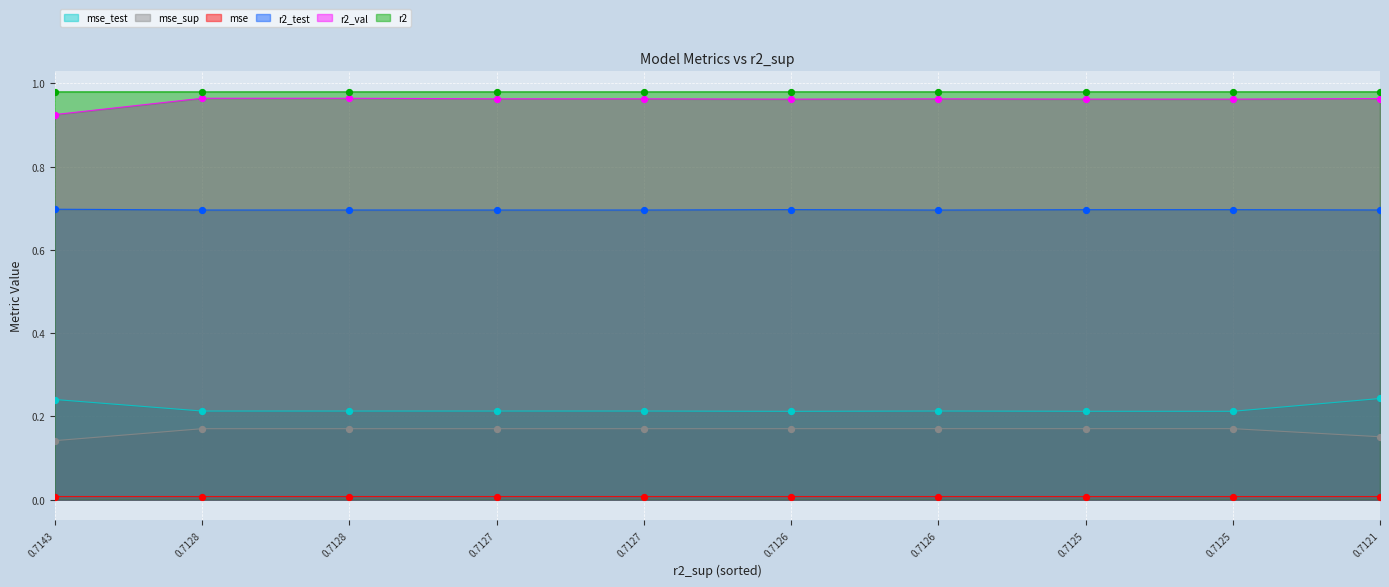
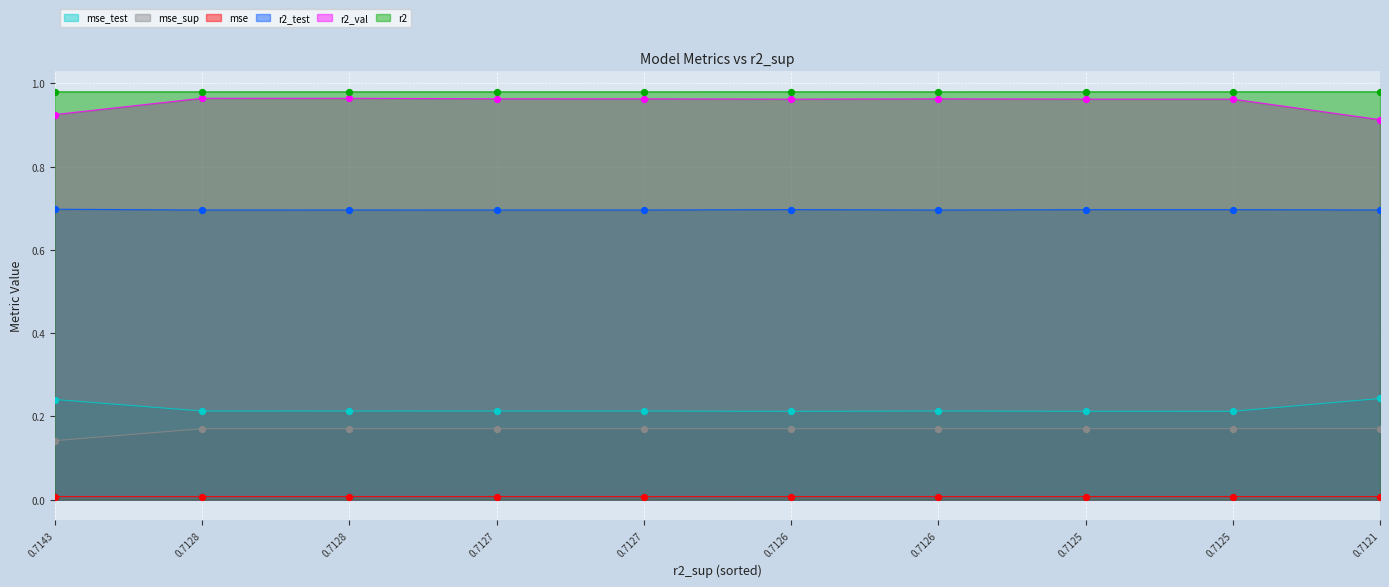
mse_sup, 0.7121: 0.15 -> 0.17
r2_val, 0.7121: 0.96 -> 0.91
